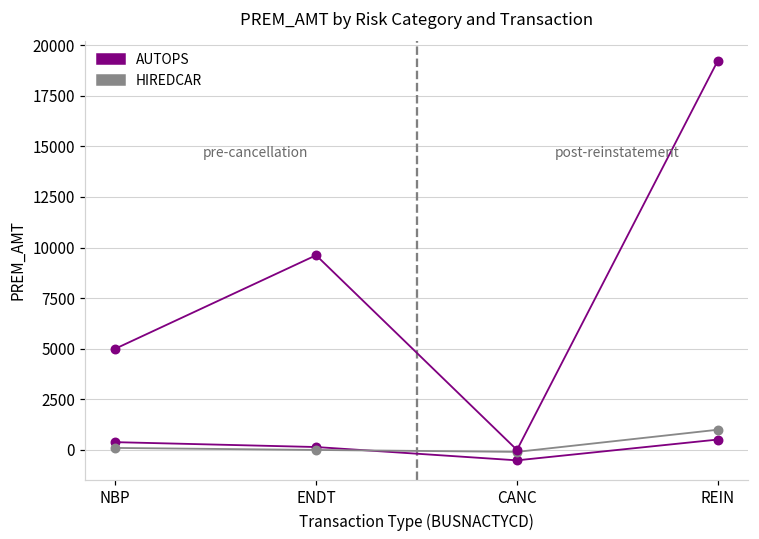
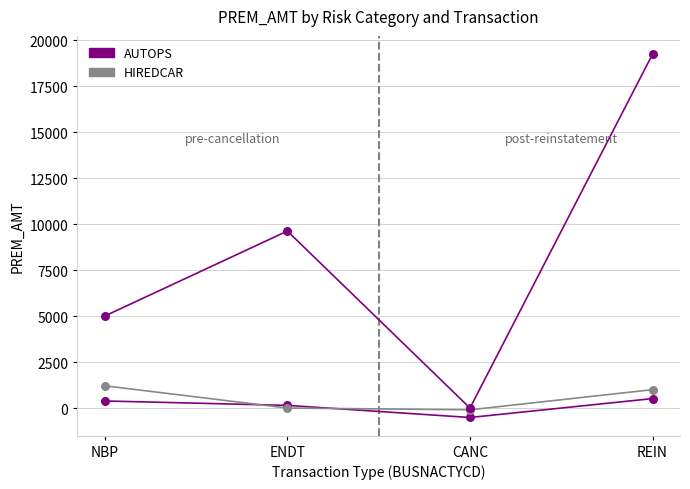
HIREDCAR, NBP: 100 -> 1200
